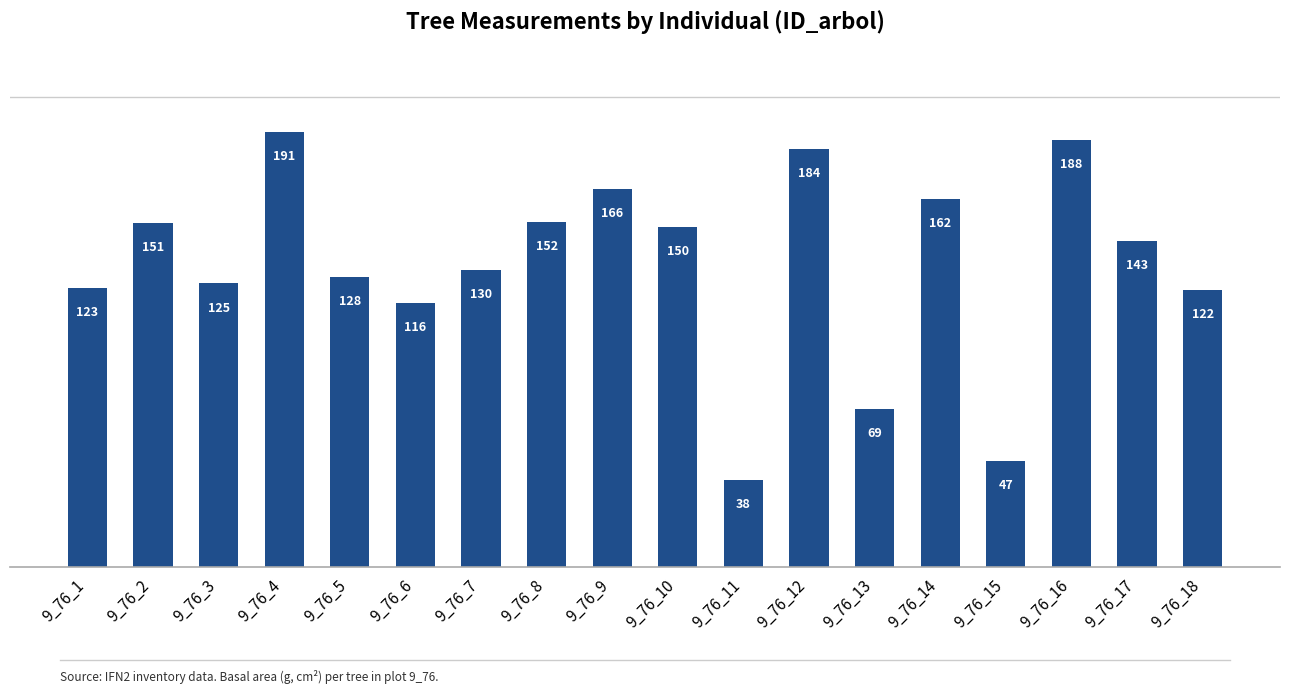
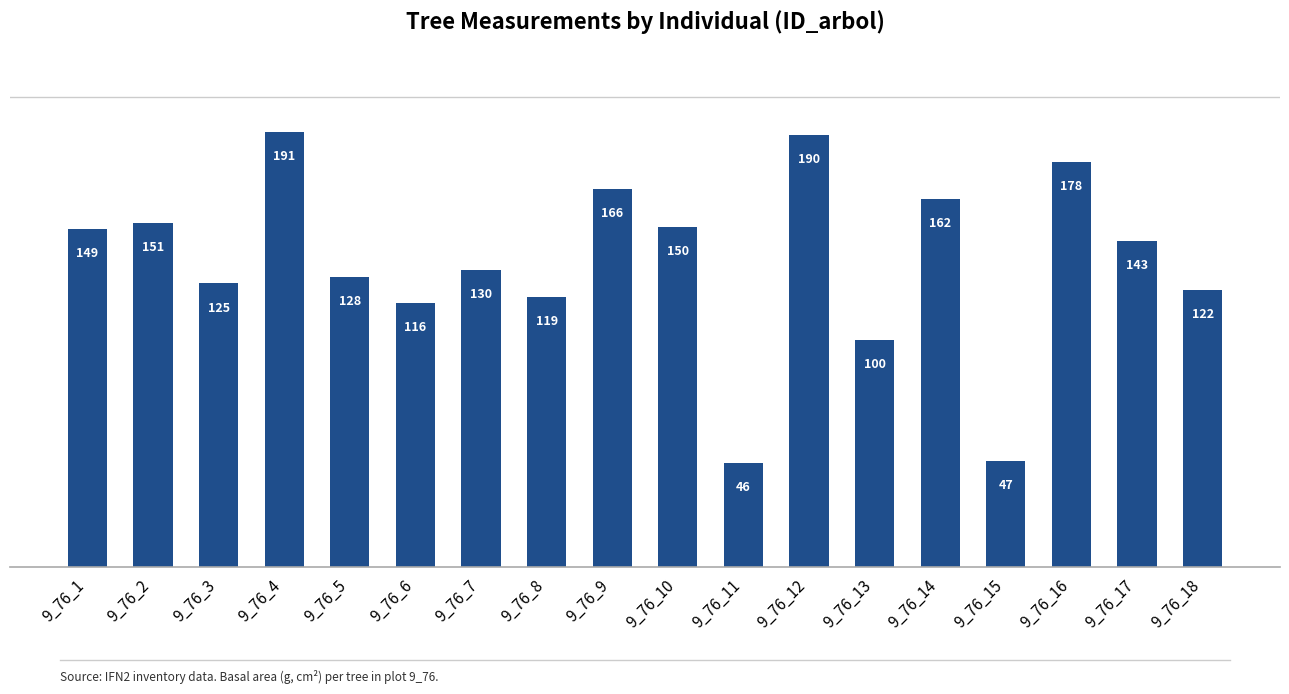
9_76_1: 123 -> 149
9_76_8: 152 -> 119
9_76_11: 38 -> 46
9_76_12: 184 -> 190
9_76_13: 69 -> 100
9_76_16: 188 -> 178
